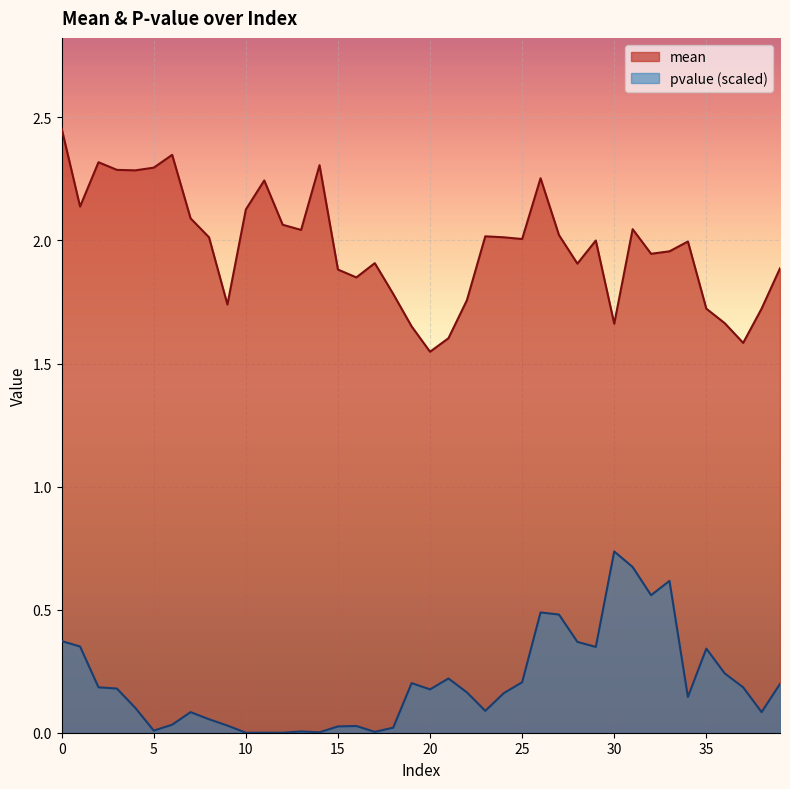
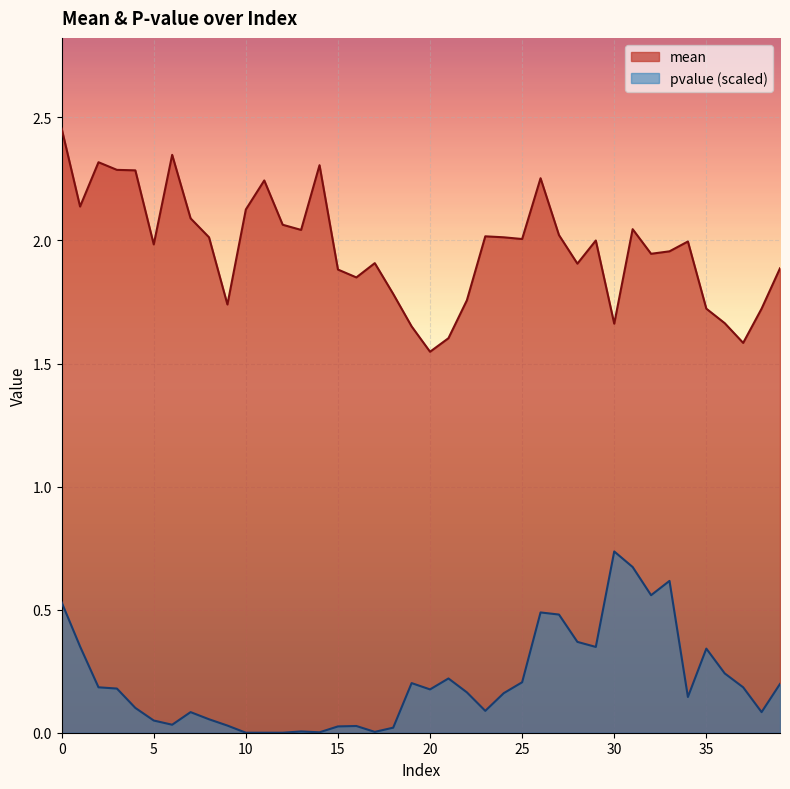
pvalue (scaled), 0: 0.37 -> 0.53
mean, 5: 2.30 -> 1.98
pvalue (scaled), 5: 0.01 -> 0.05
